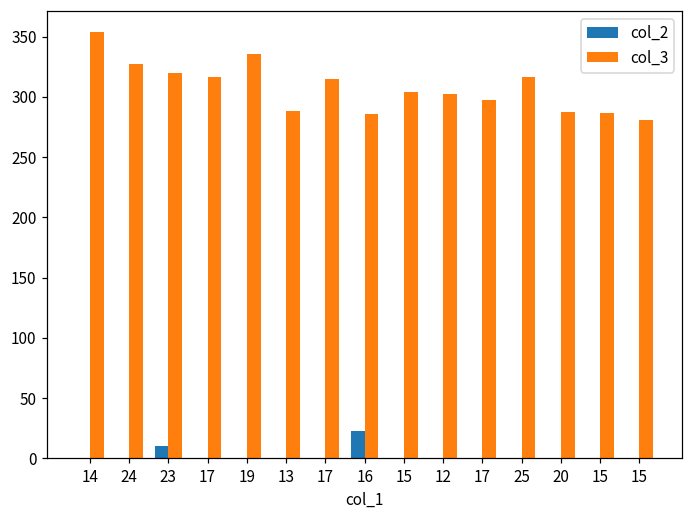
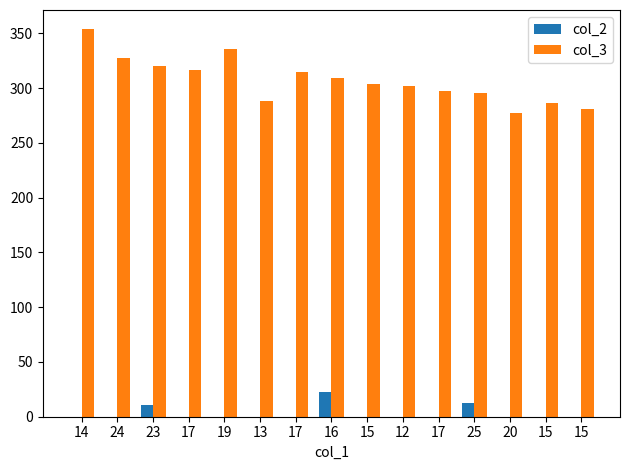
col_3, 16: 286 -> 309
col_2, 25: 0 -> 13
col_3, 25: 317 -> 296
col_3, 20: 287 -> 277
